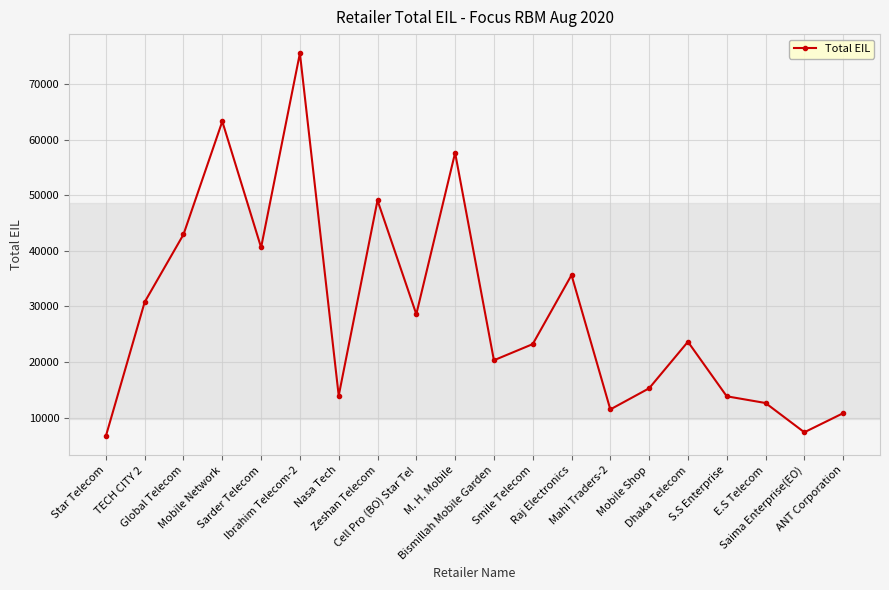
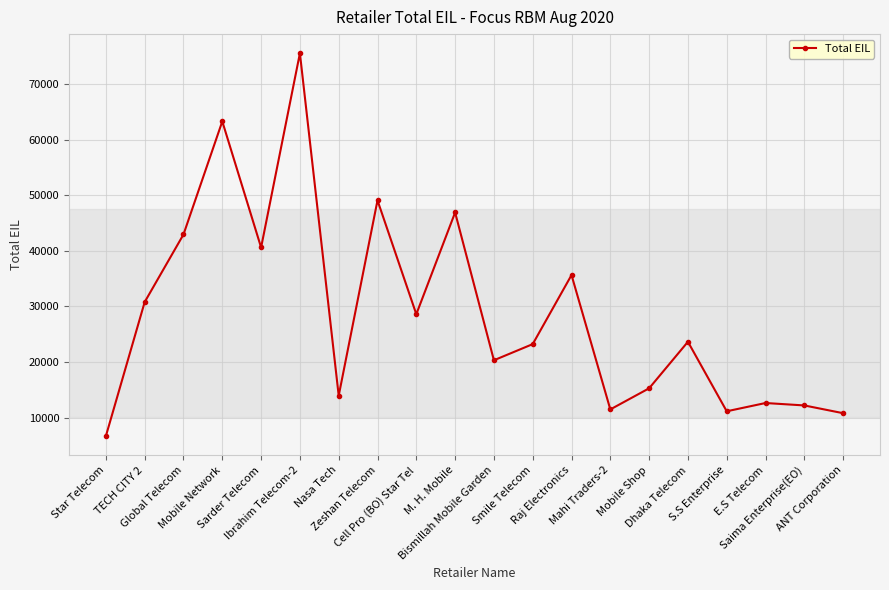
M. H. Mobile: 58000 -> 47000
S.S Enterprise: 14000 -> 11000
Saima Enterprise(EO): 7000 -> 12000
